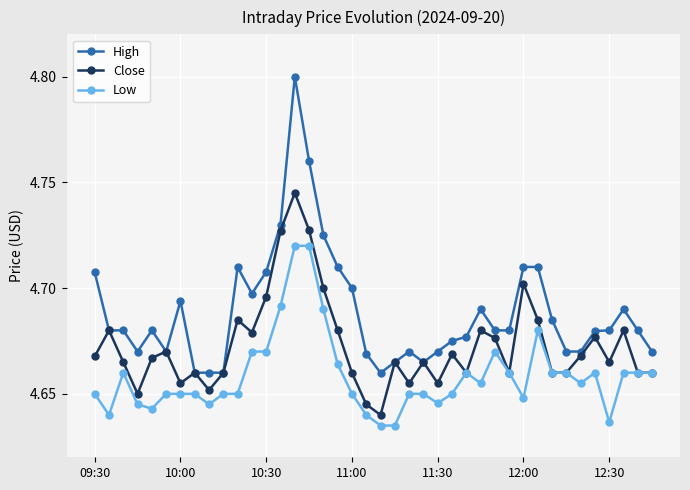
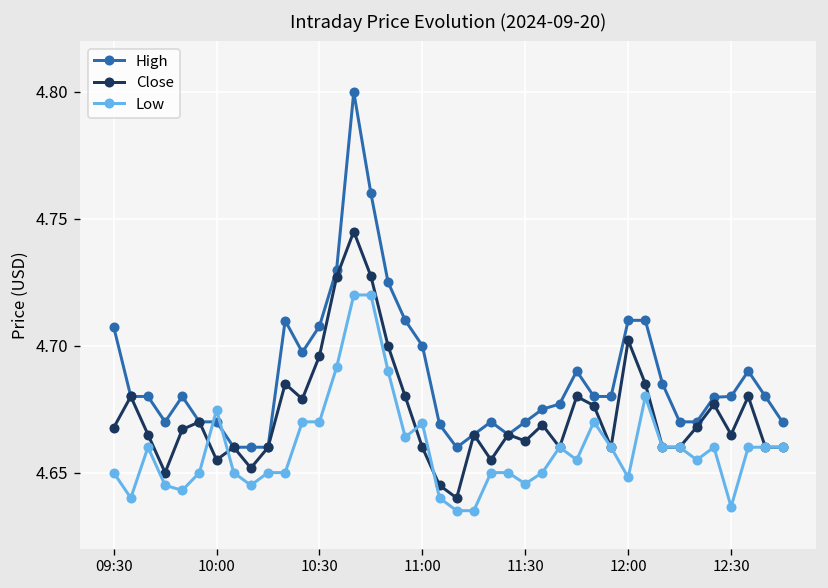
High, 10:00: 4.694 -> 4.670
Low, 10:00: 4.650 -> 4.675
Low, 11:00: 4.650 -> 4.669
Close, 11:30: 4.655 -> 4.662
